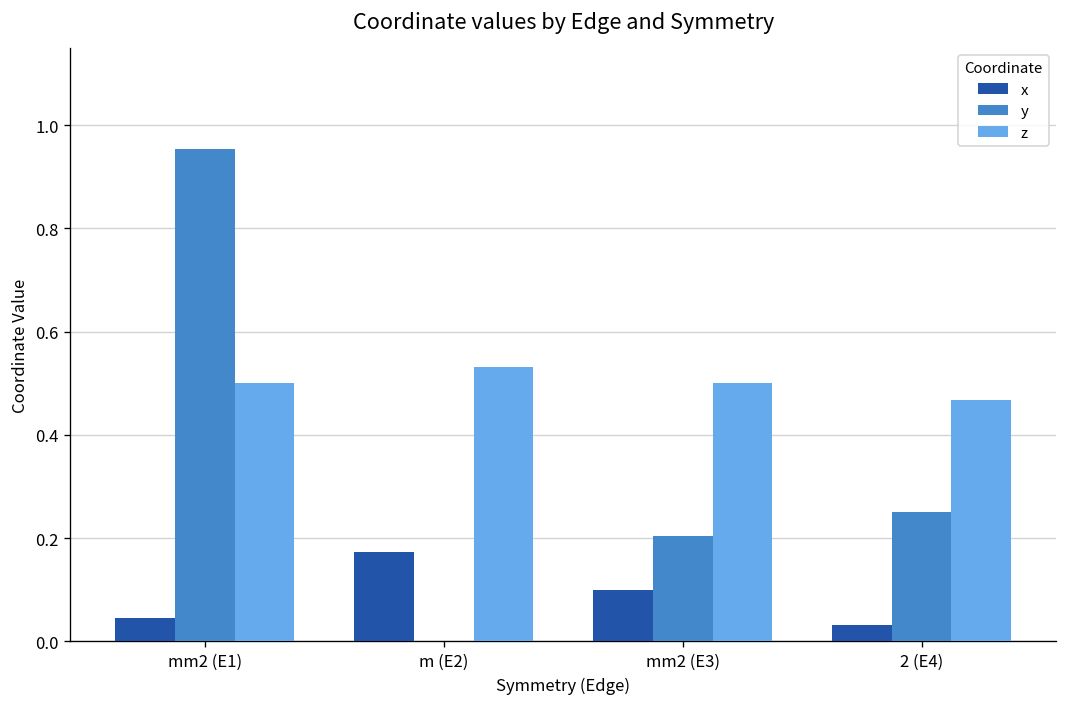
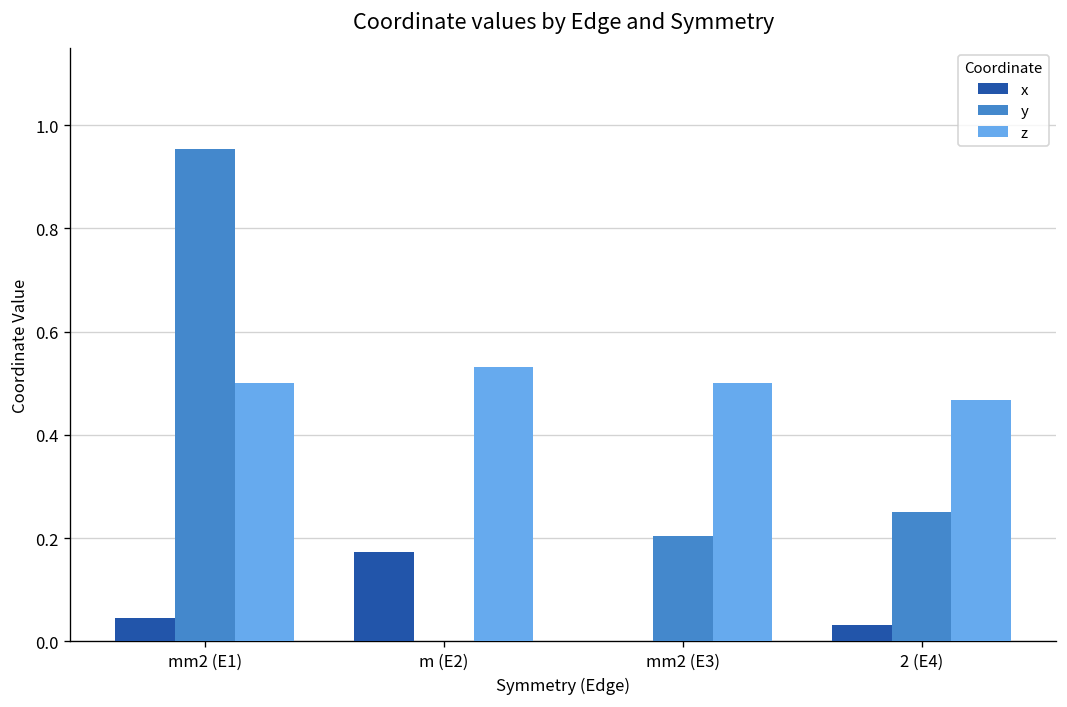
x, mm2 (E3): 0.1 -> 0.0
